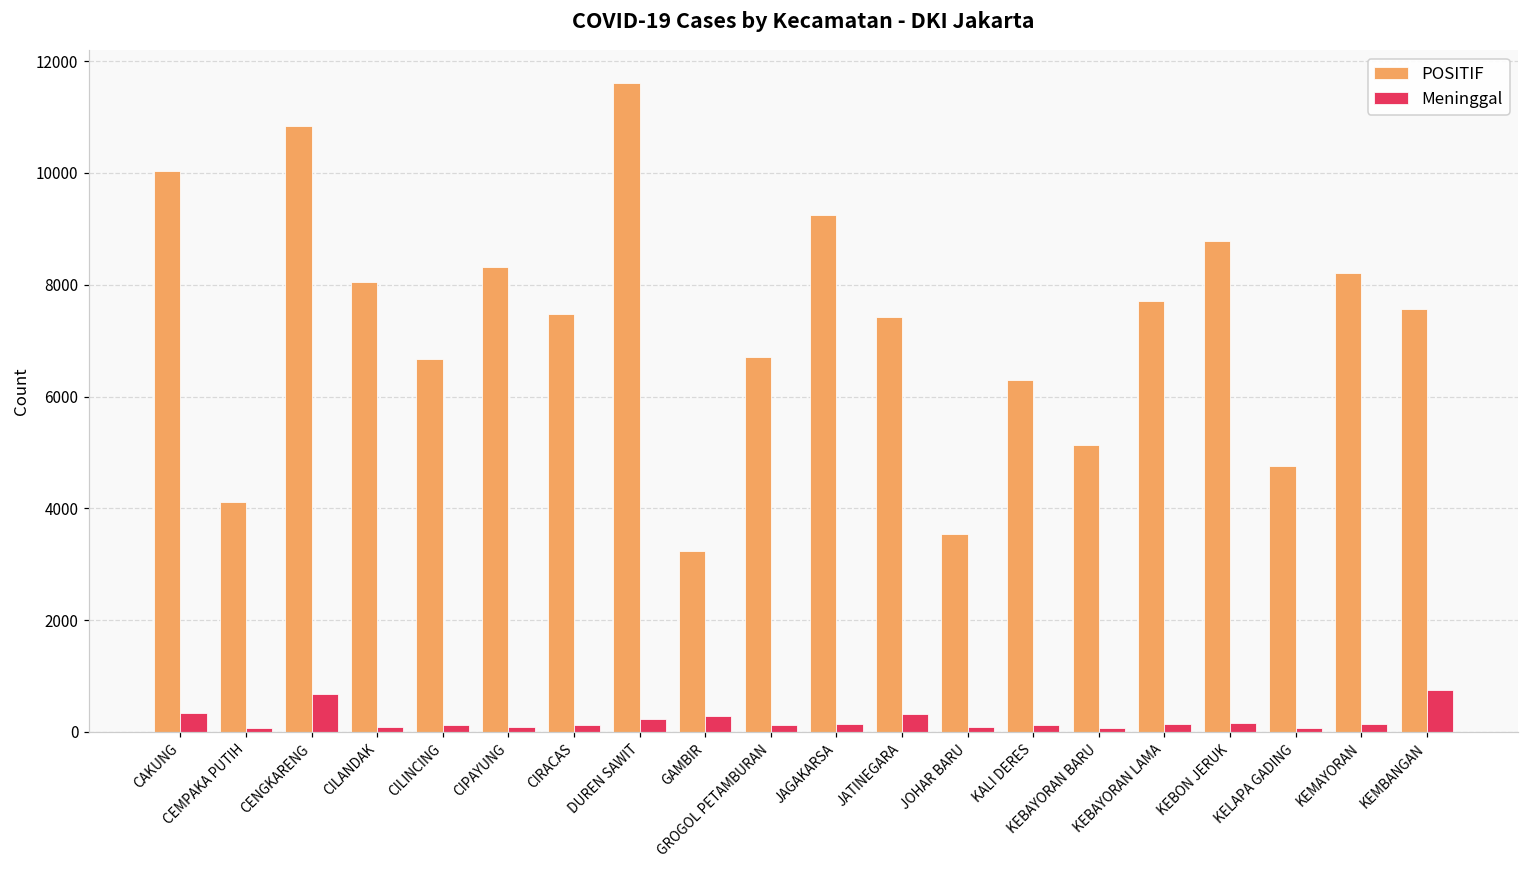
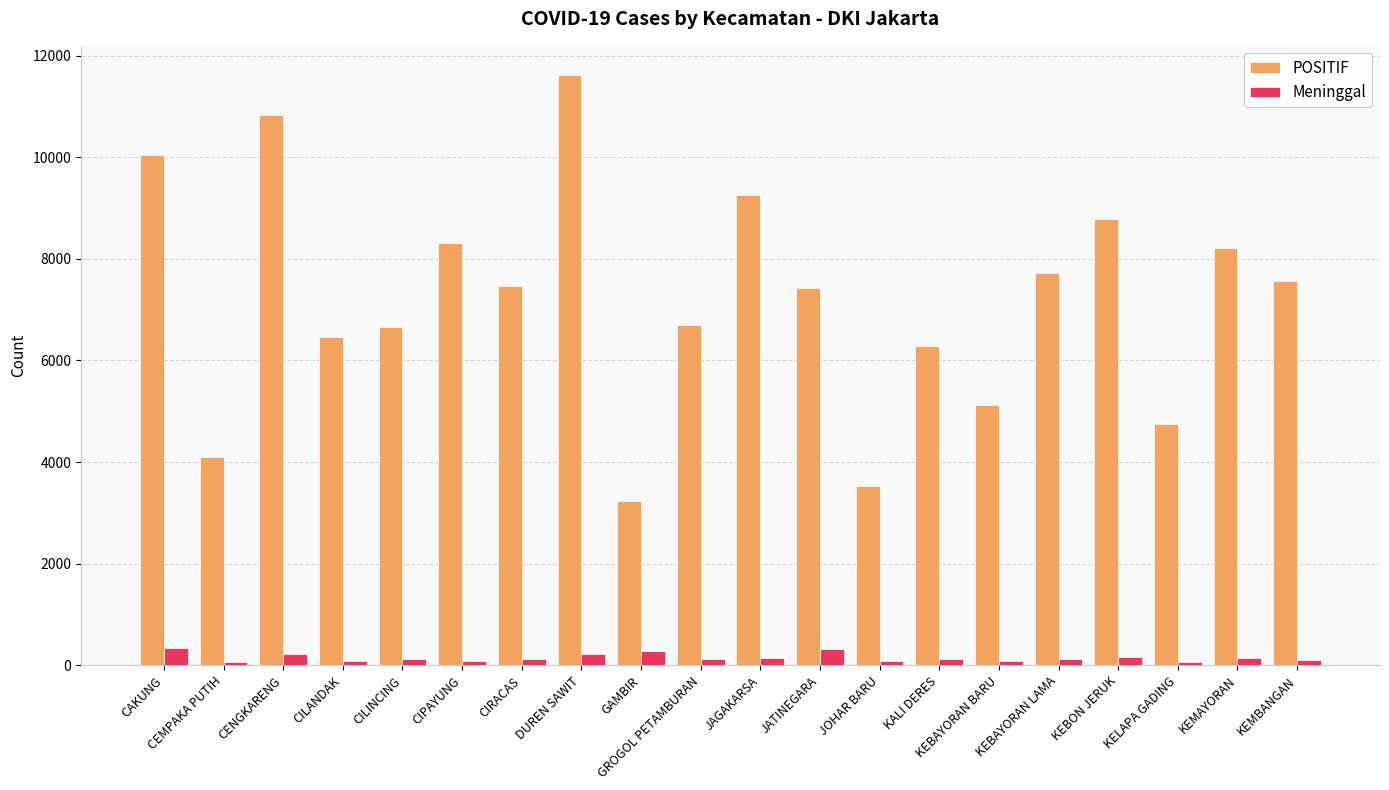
Meninggal, CENGKARENG: 700 -> 200
POSITIF, CILANDAK: 8100 -> 6500
Meninggal, KEMBANGAN: 800 -> 100
